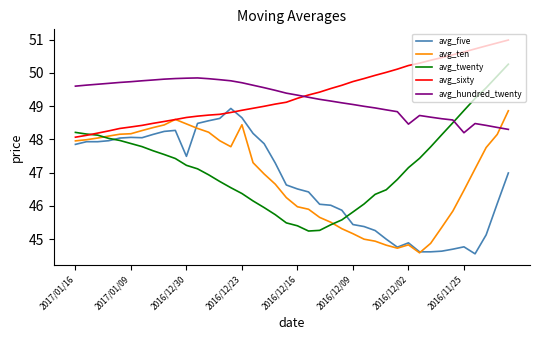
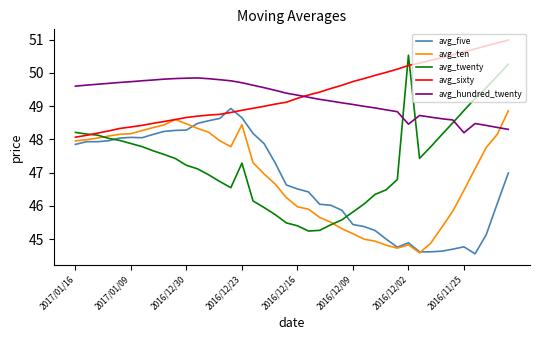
avg_five, 2016/12/30: 47.5 -> 48.3
avg_twenty, 2016/12/23: 46.4 -> 47.3
avg_twenty, 2016/12/02: 47.2 -> 50.5
